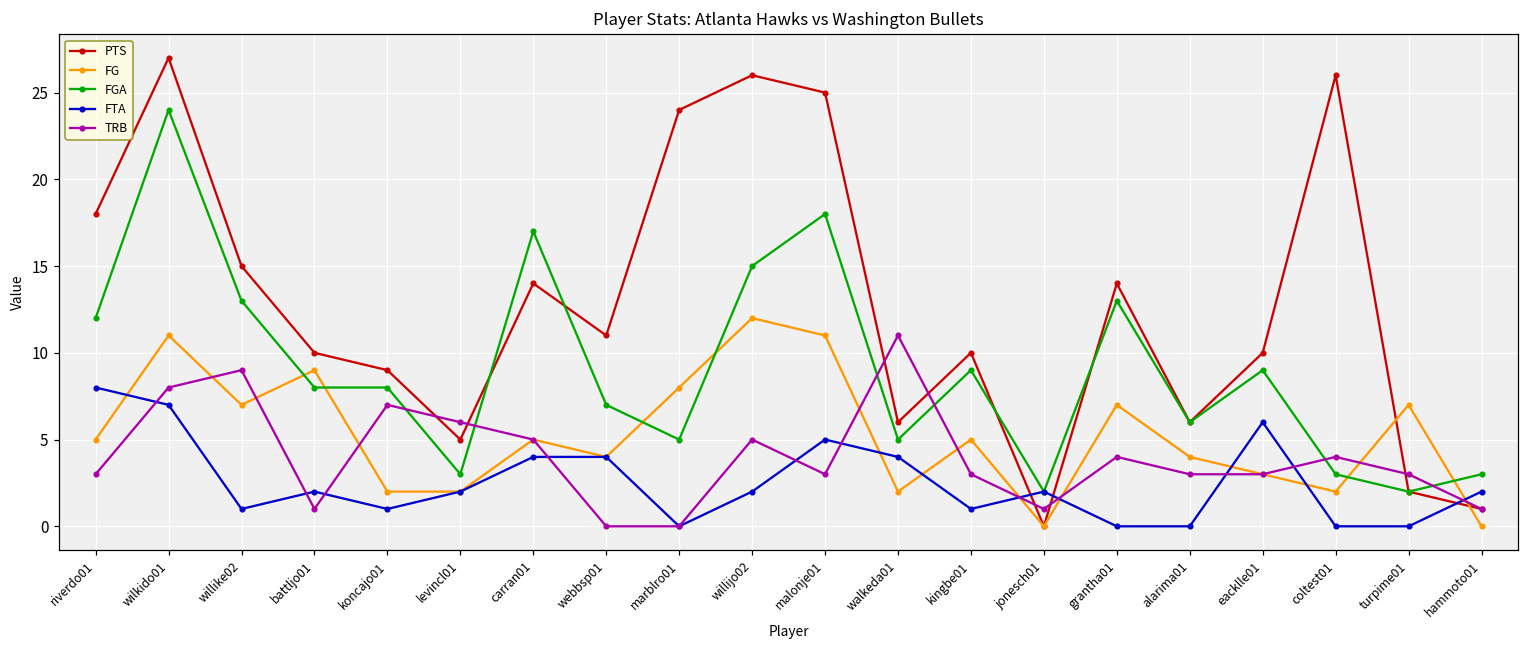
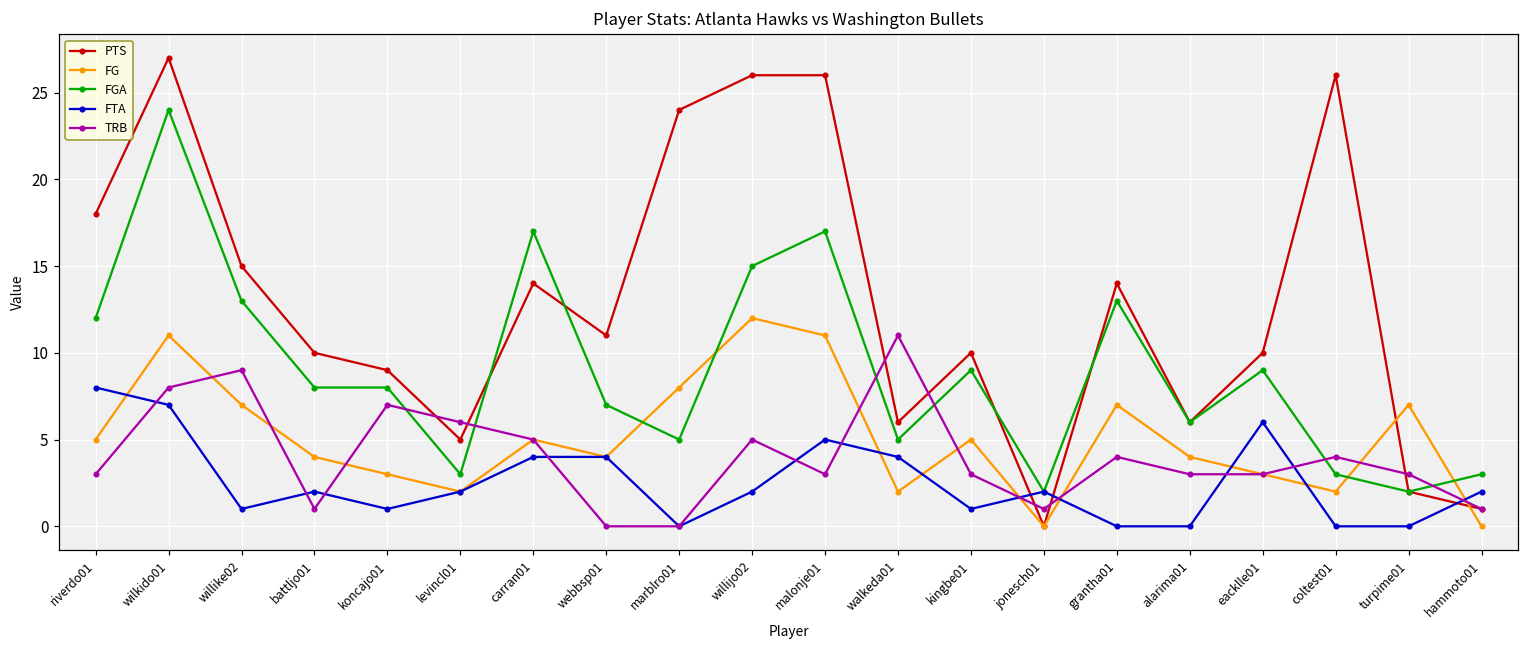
FG, battljo01: 9 -> 4
FG, koncajo01: 2 -> 3
PTS, malonje01: 25 -> 26
FGA, malonje01: 18 -> 17
